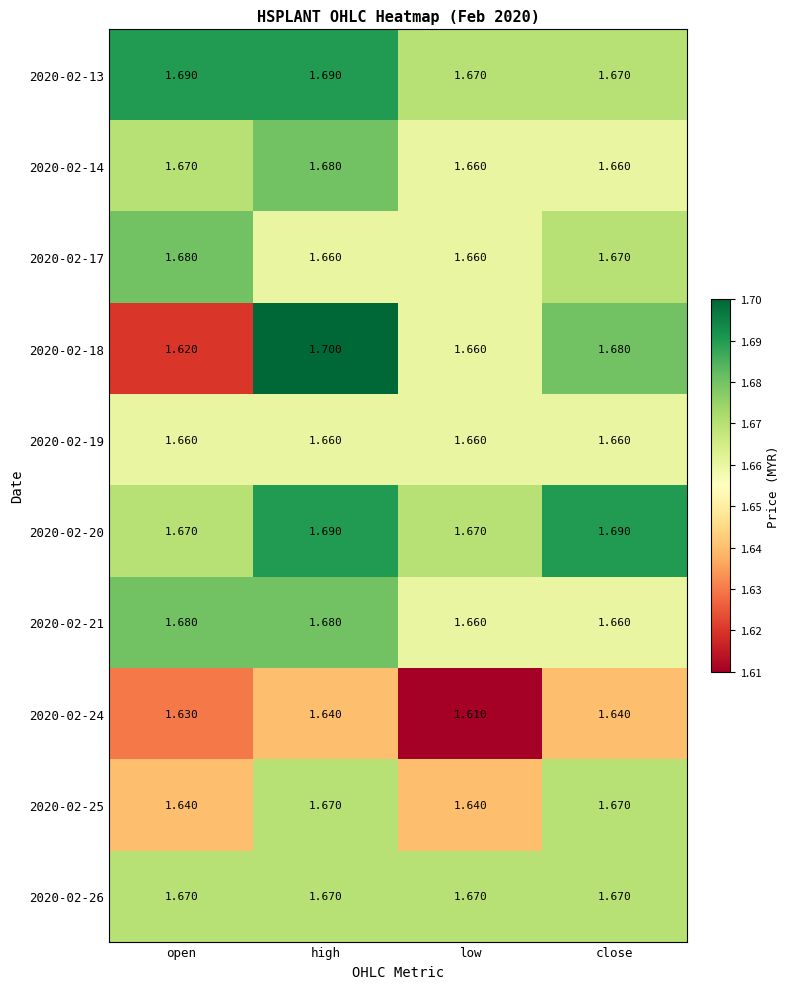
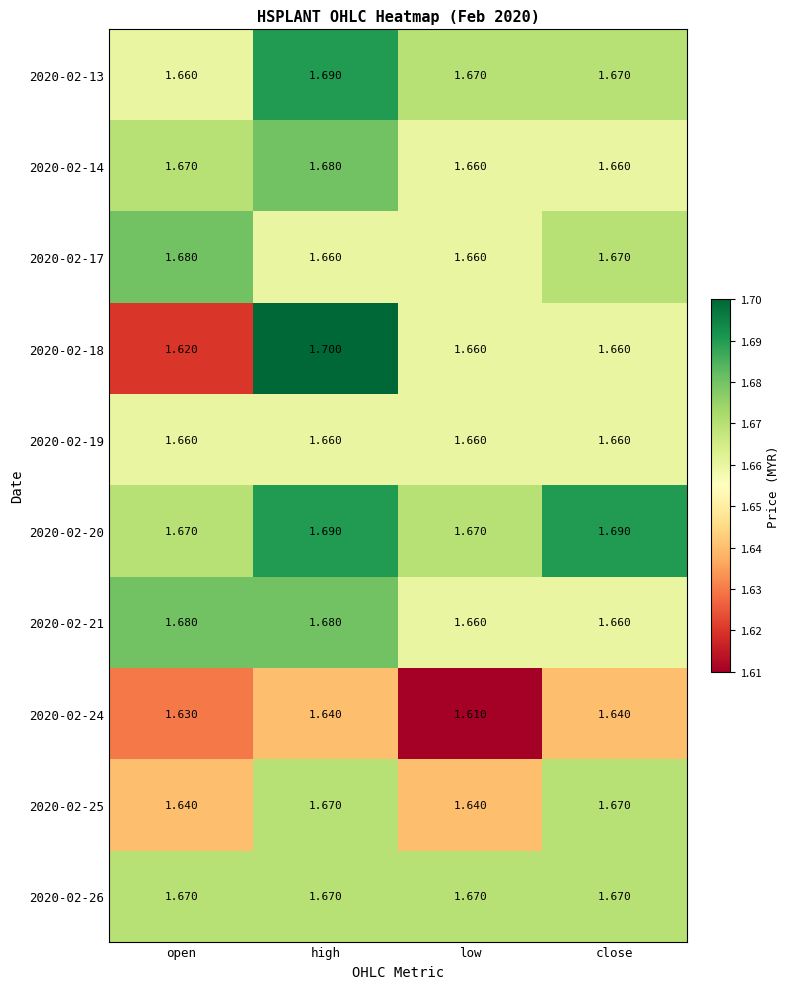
2020-02-13, open: 1.690 -> 1.660
2020-02-18, close: 1.680 -> 1.660
